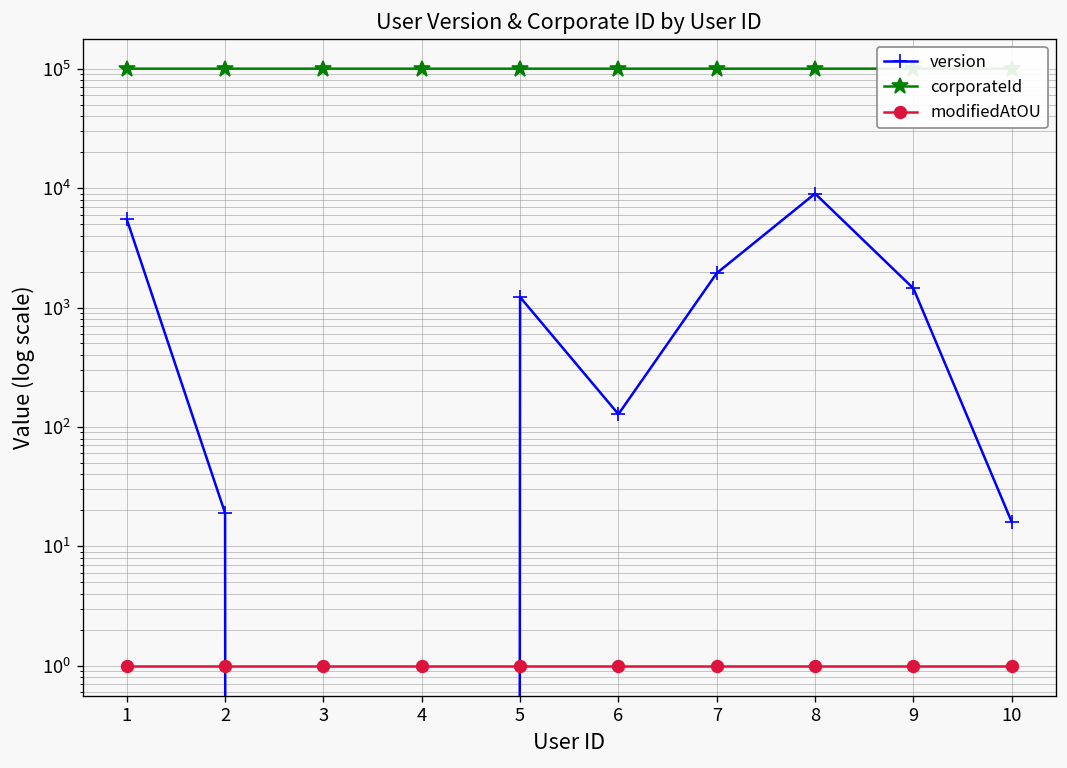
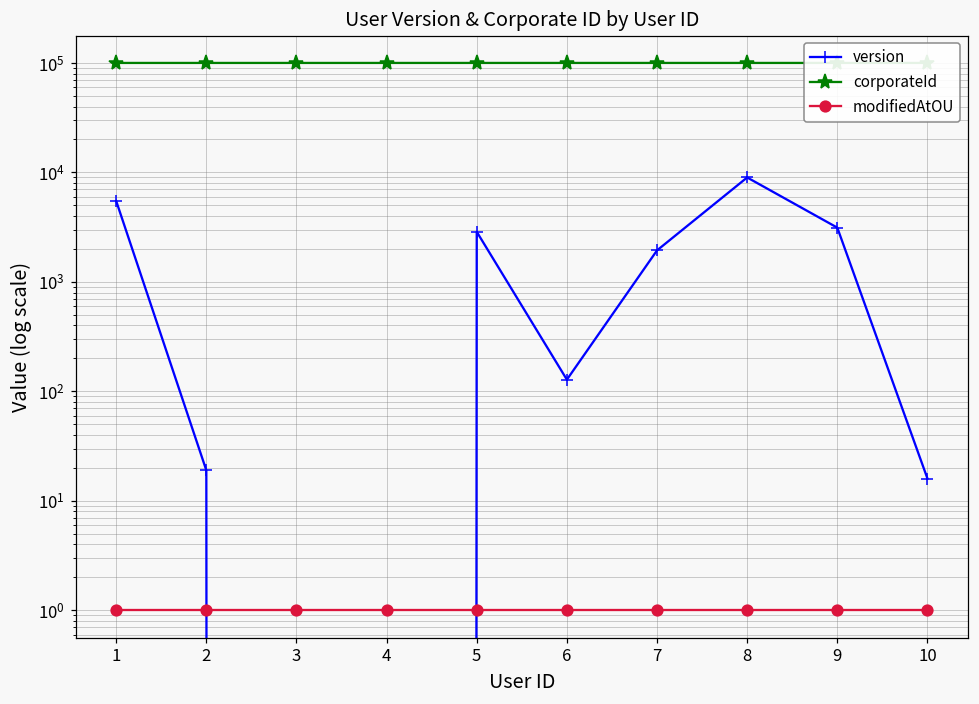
version, 5: 1200 -> 2900
version, 9: 1400 -> 3100
